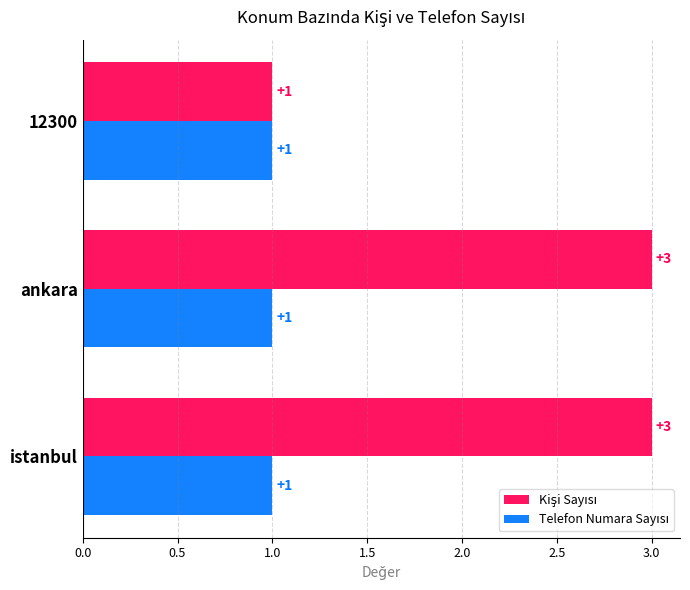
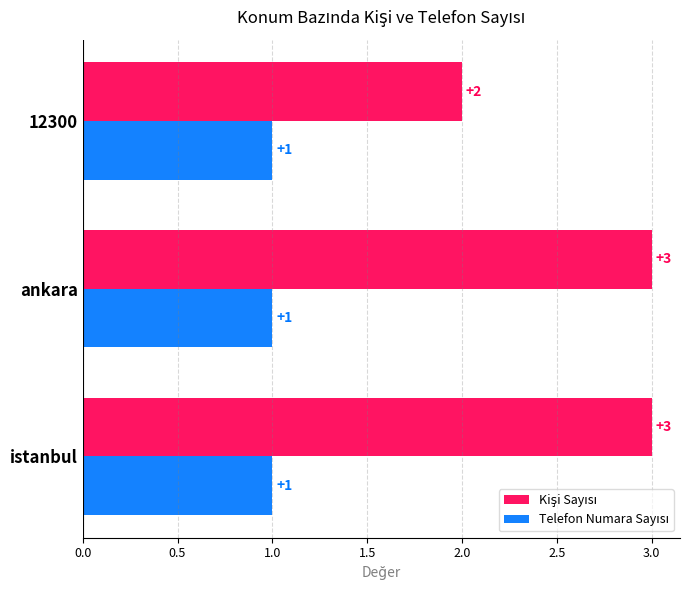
Kişi Sayısı, 12300: +1 -> +2
